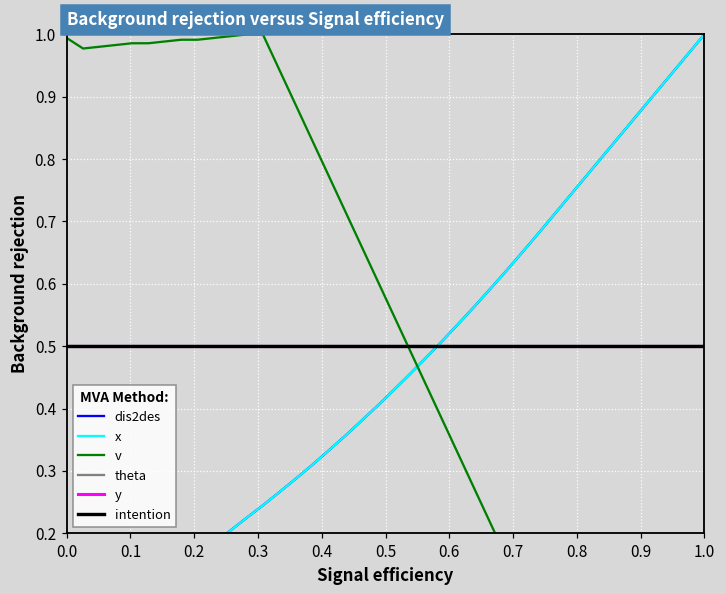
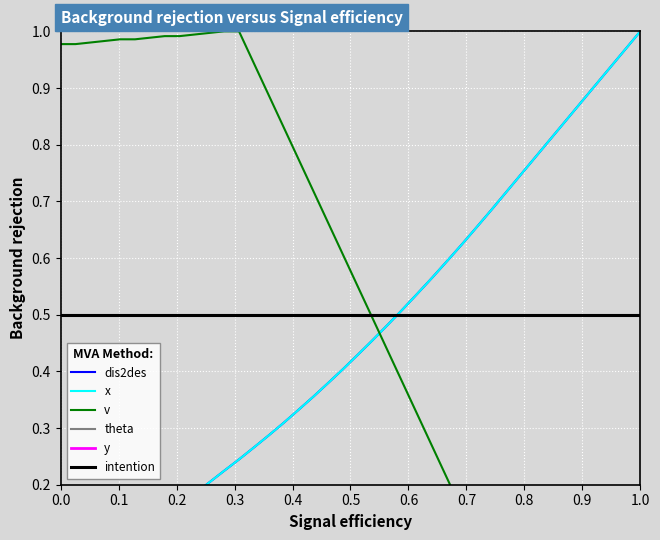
v, 0.0: 0.99 -> 0.98
